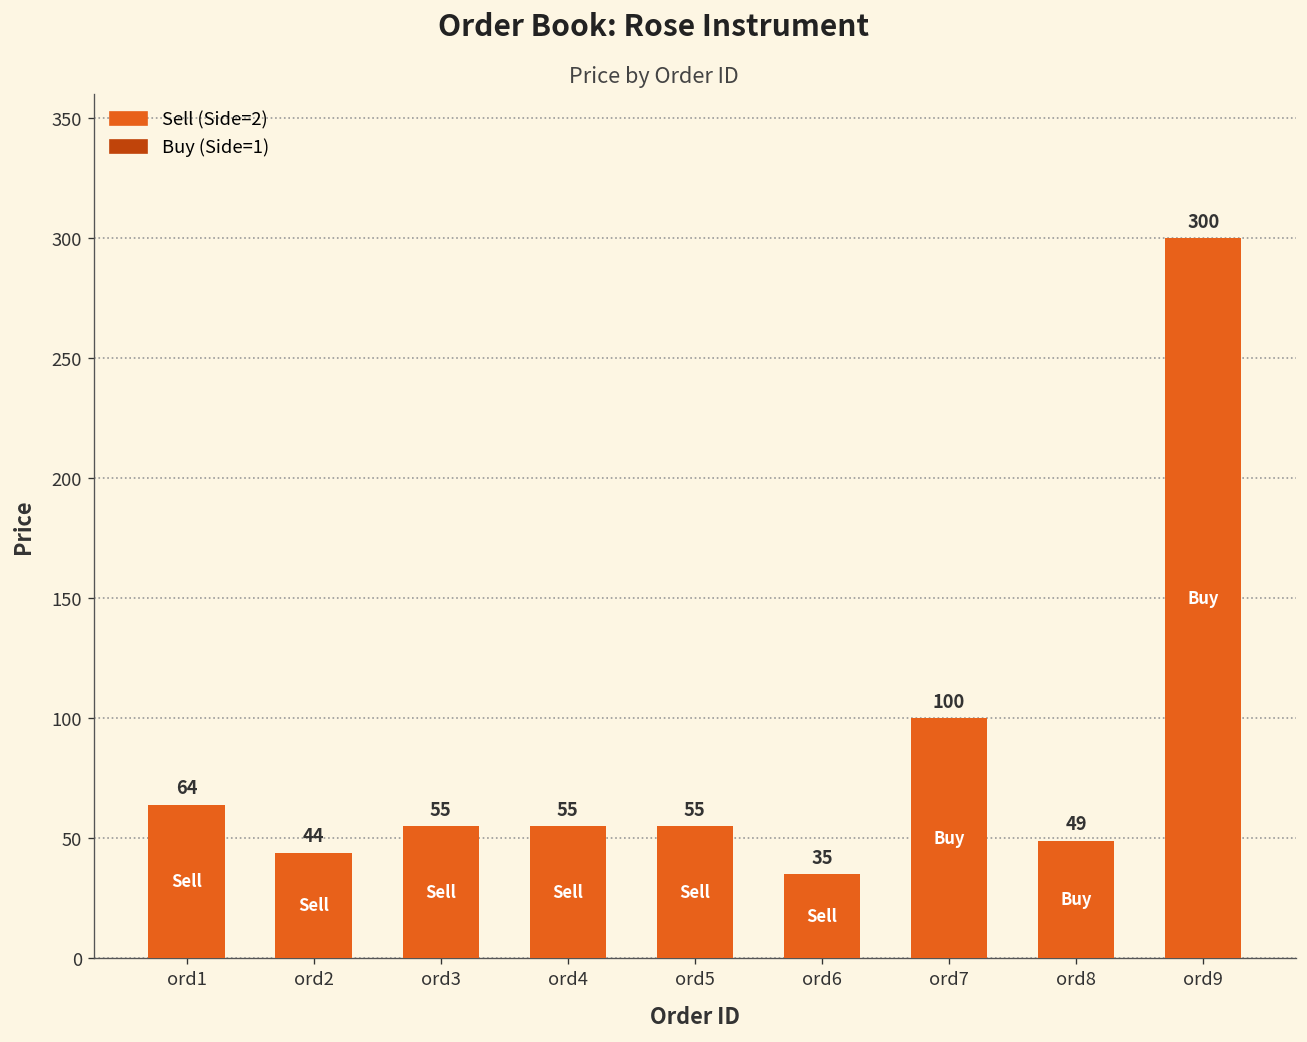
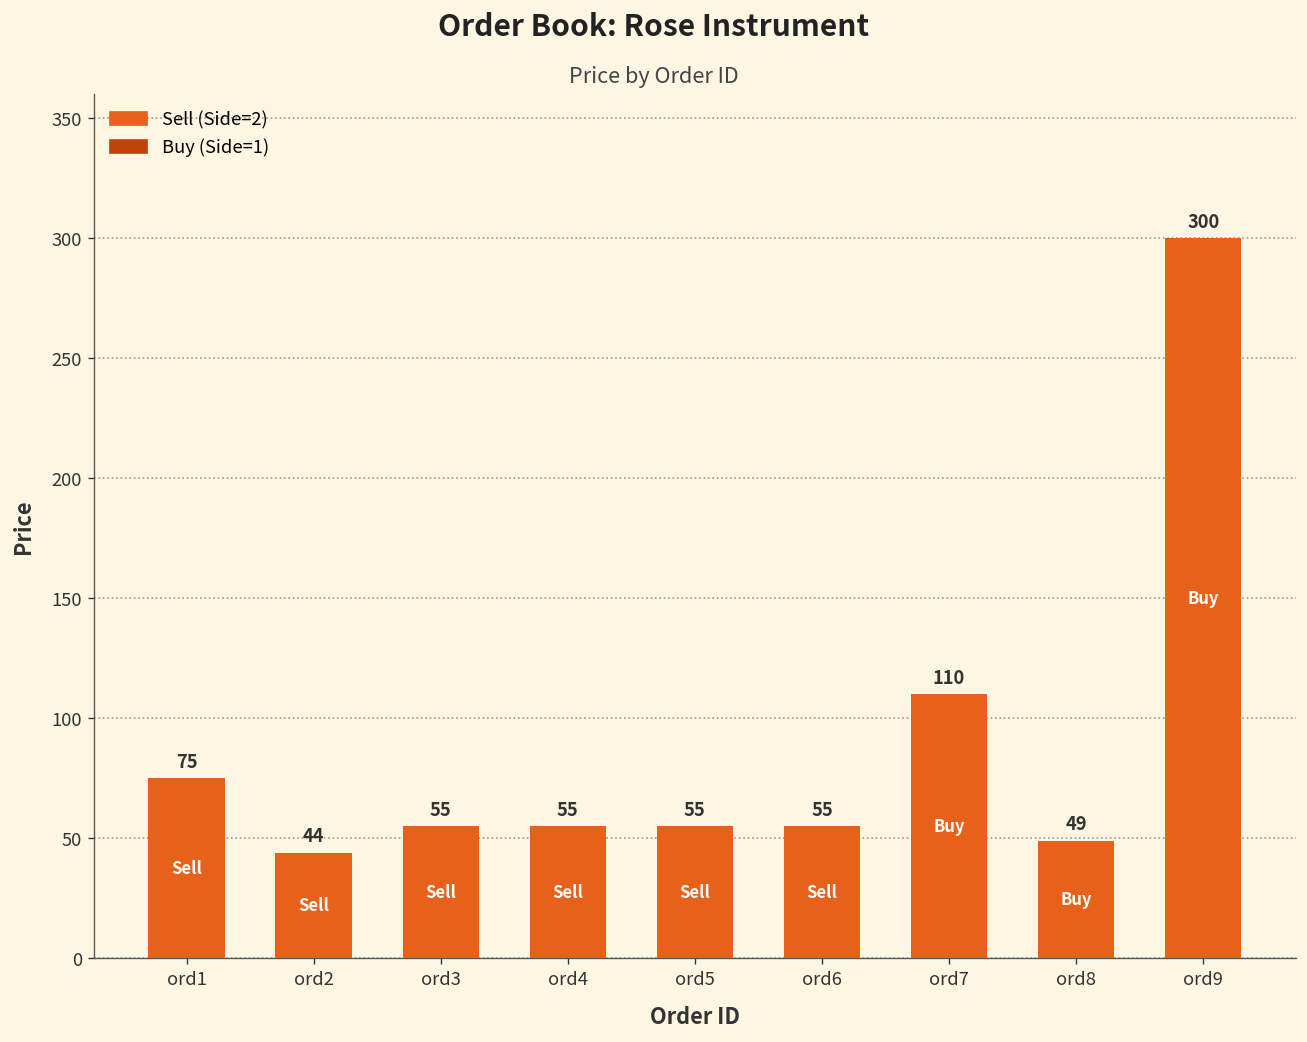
ord1: 64 -> 75
ord6: 35 -> 55
ord7: 100 -> 110
